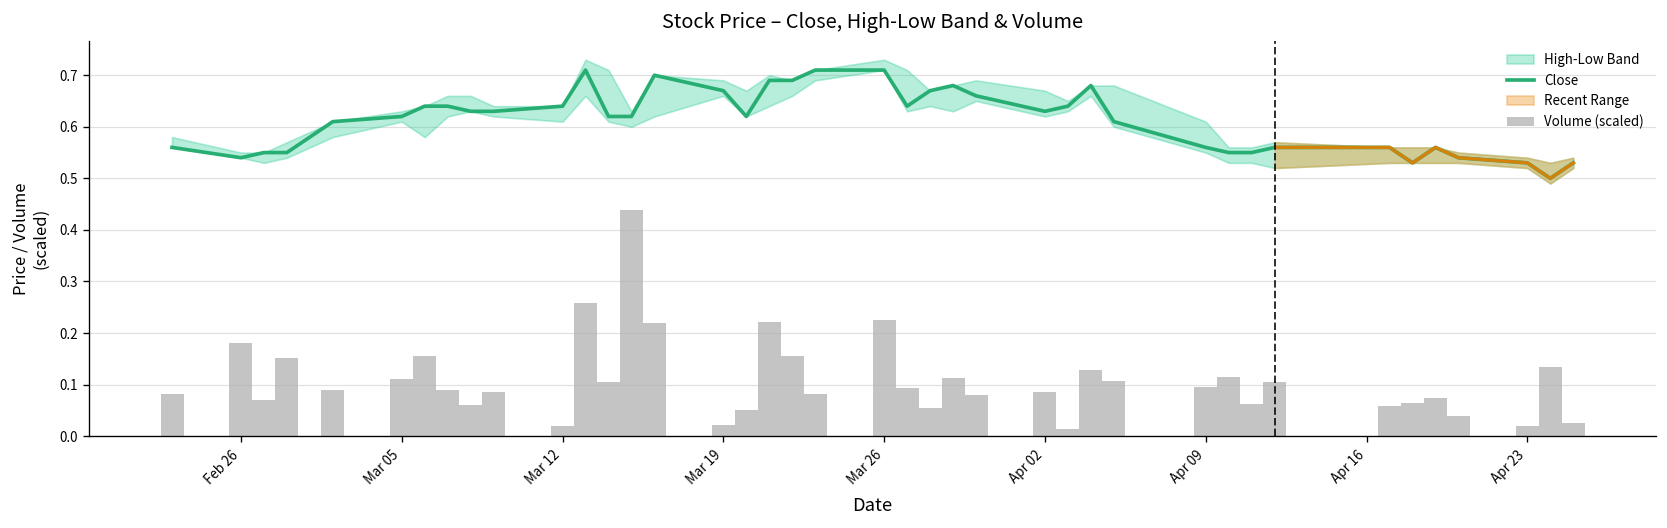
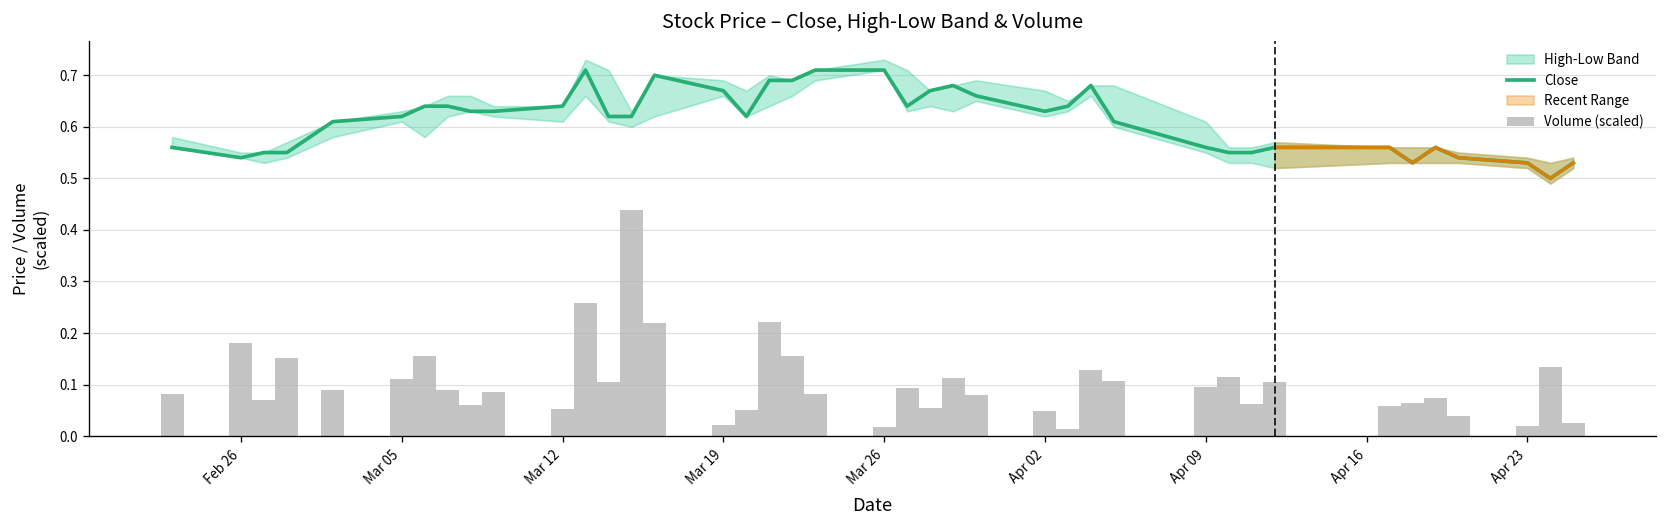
Volume (scaled), Mar 12: 0.02 -> 0.05
Volume (scaled), Mar 26: 0.23 -> 0.02
Volume (scaled), Apr 02: 0.08 -> 0.05
